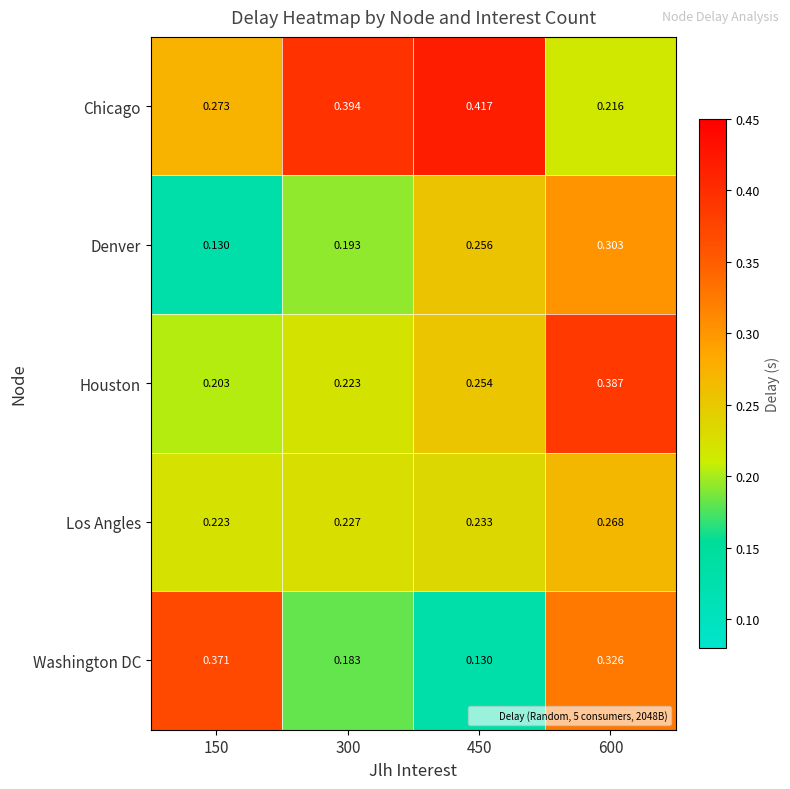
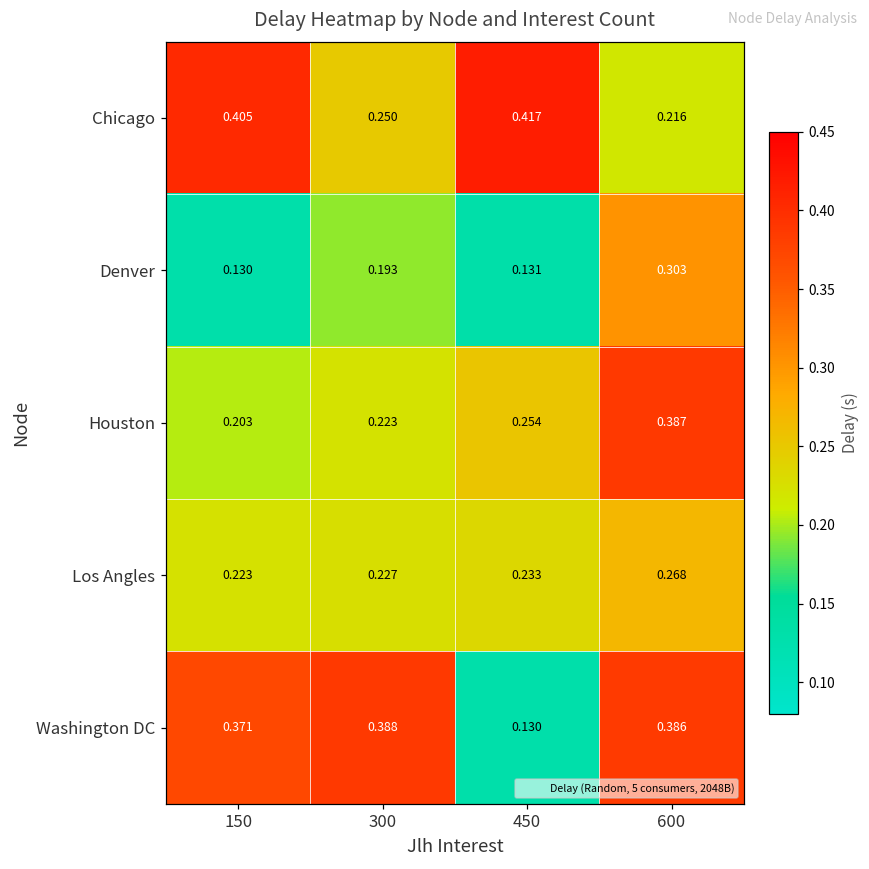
Chicago, 150: 0.273 -> 0.405
Chicago, 300: 0.394 -> 0.250
Denver, 450: 0.256 -> 0.131
Washington DC, 300: 0.183 -> 0.388
Washington DC, 600: 0.326 -> 0.386
